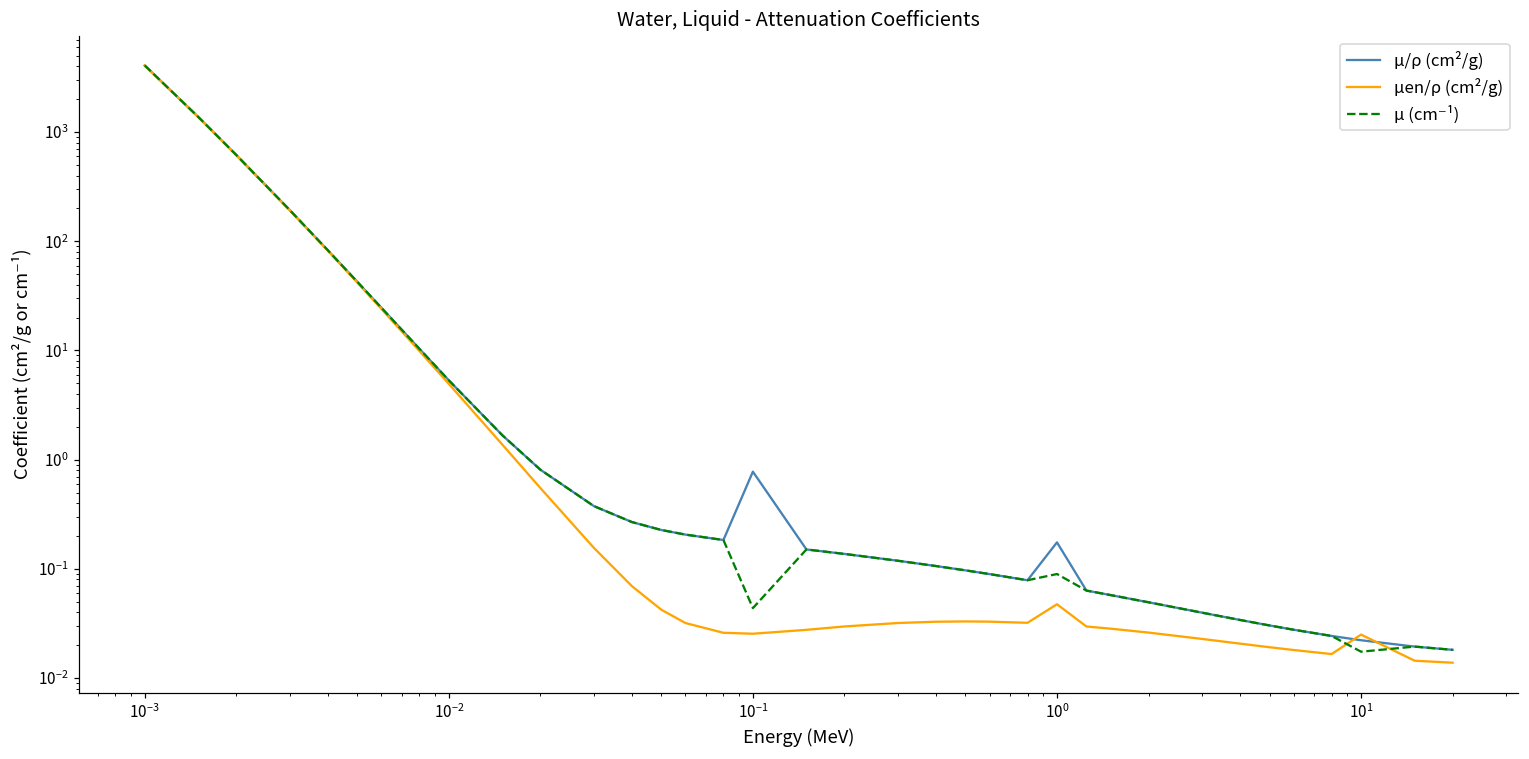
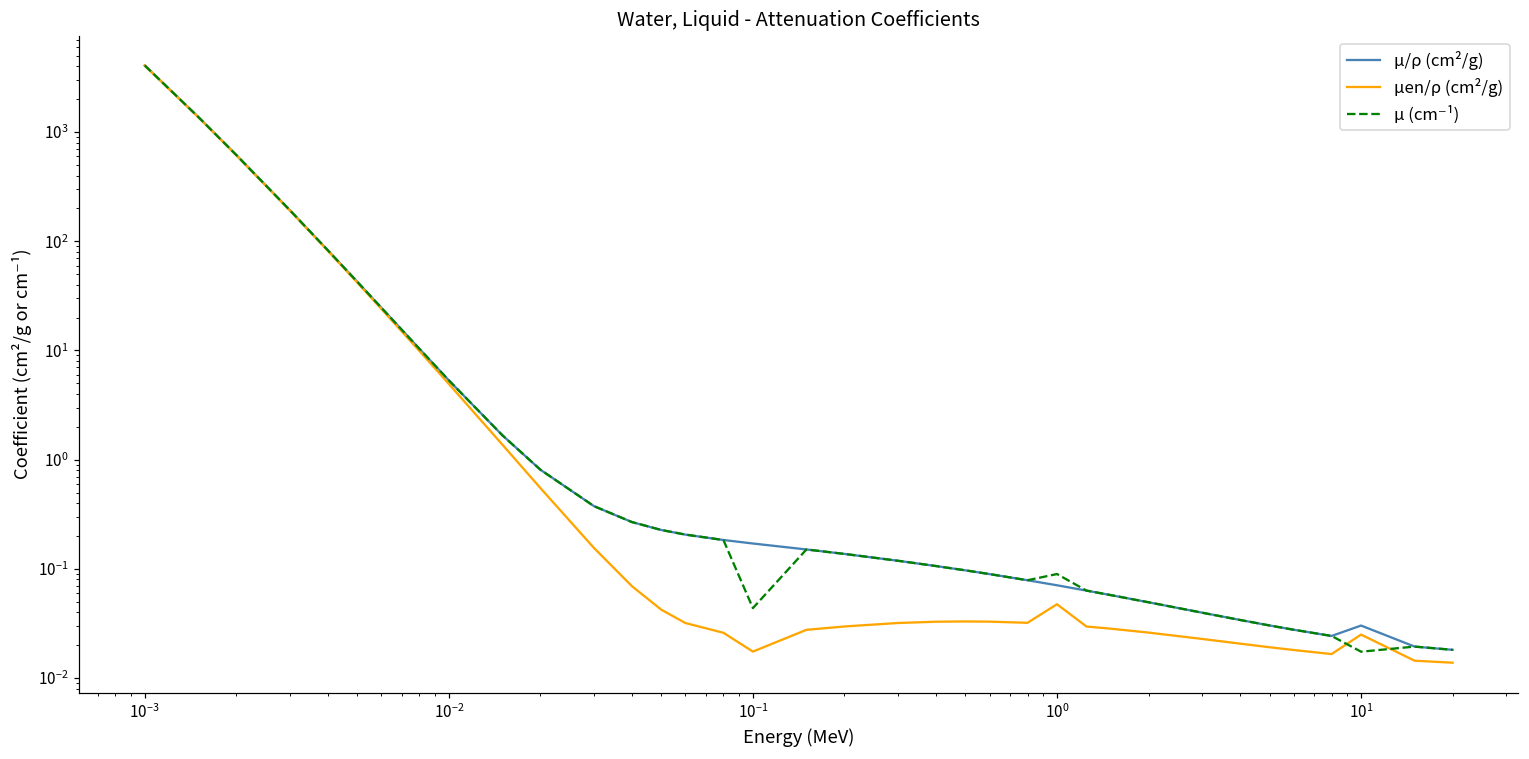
μ/ρ (cm²/g), 10^-1: 0.8 -> 0.17
μen/ρ (cm²/g), 10^-1: 0.025 -> 0.017
μ/ρ (cm²/g), 10^0: 0.17 -> 0.07
μ/ρ (cm²/g), 10^1: 0.022 -> 0.030
